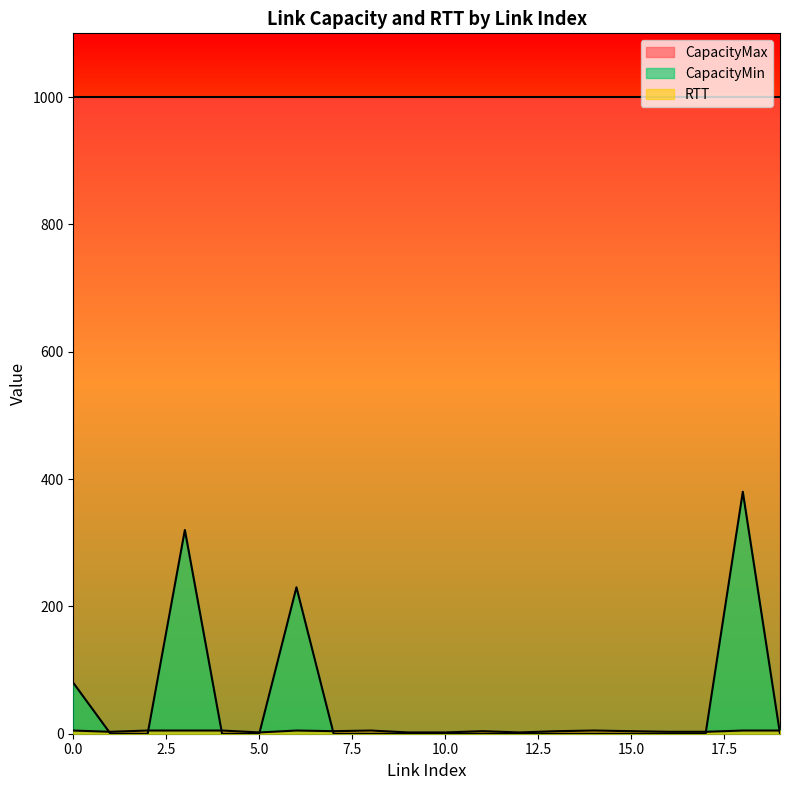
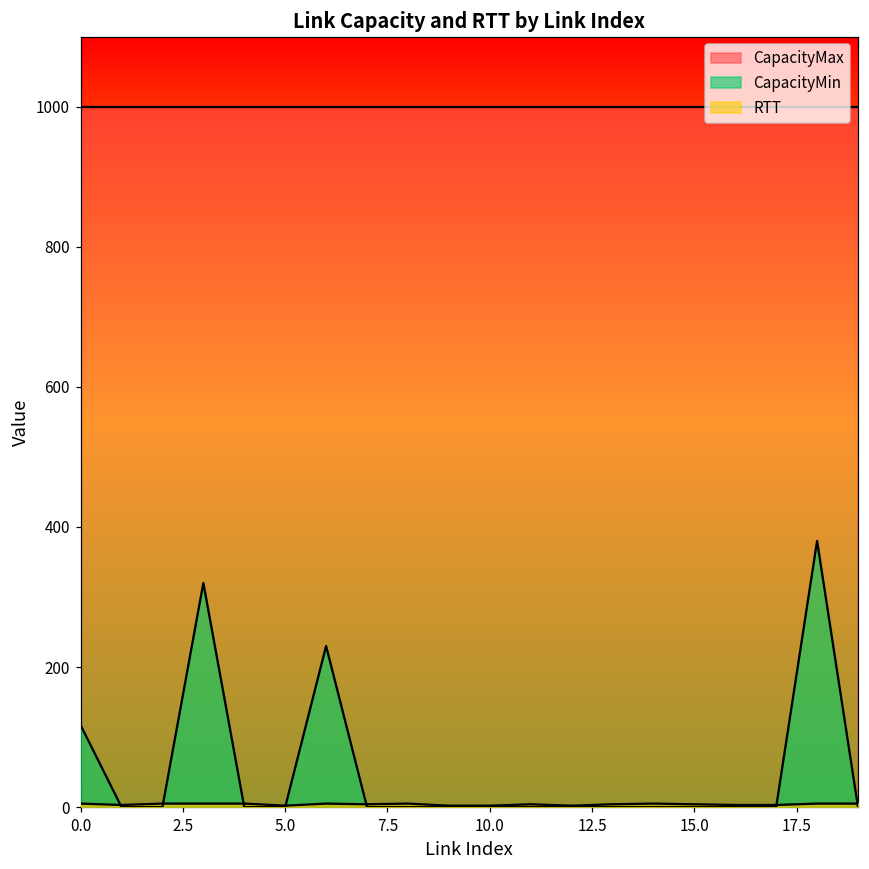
CapacityMin, 0.0: 80 -> 120
